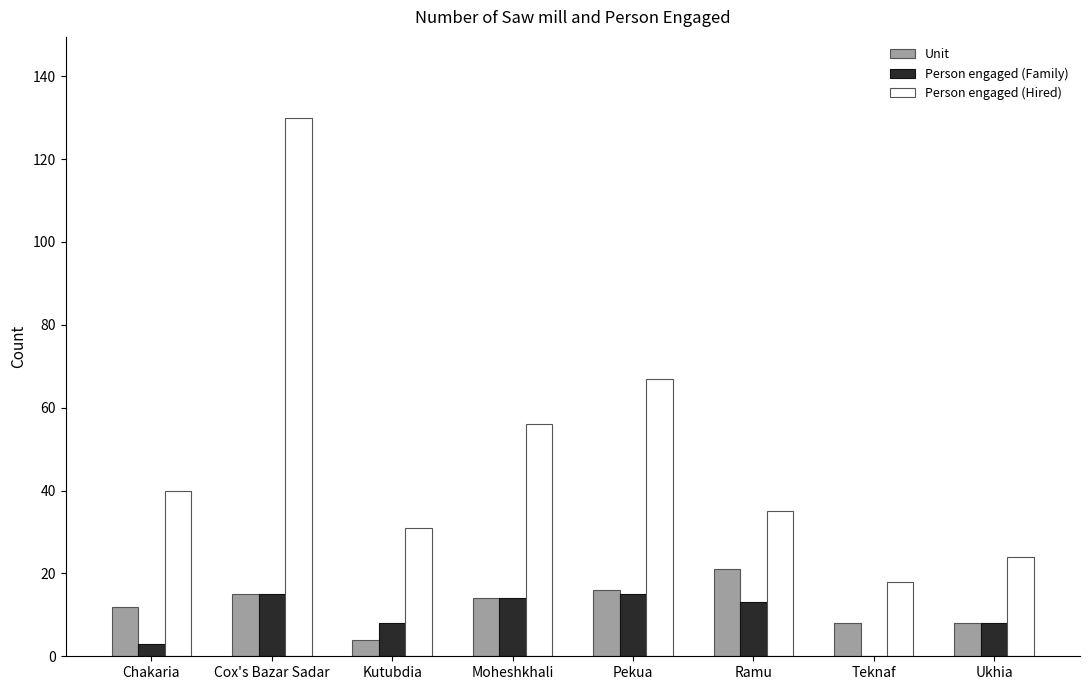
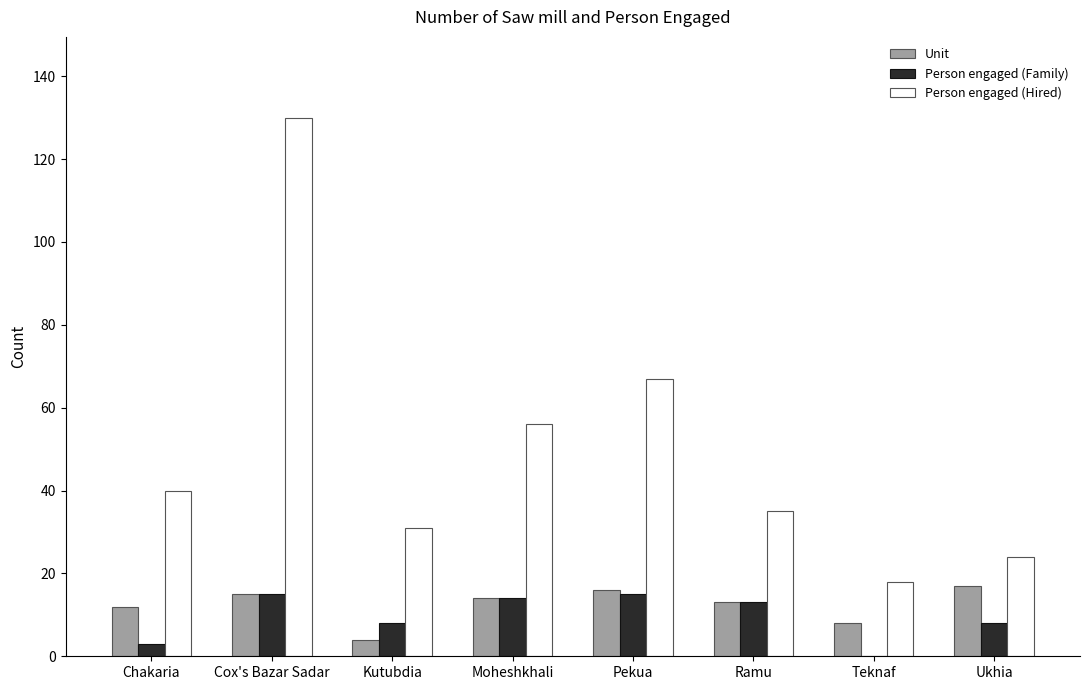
Unit, Ramu: 21 -> 13
Unit, Ukhia: 8 -> 17
